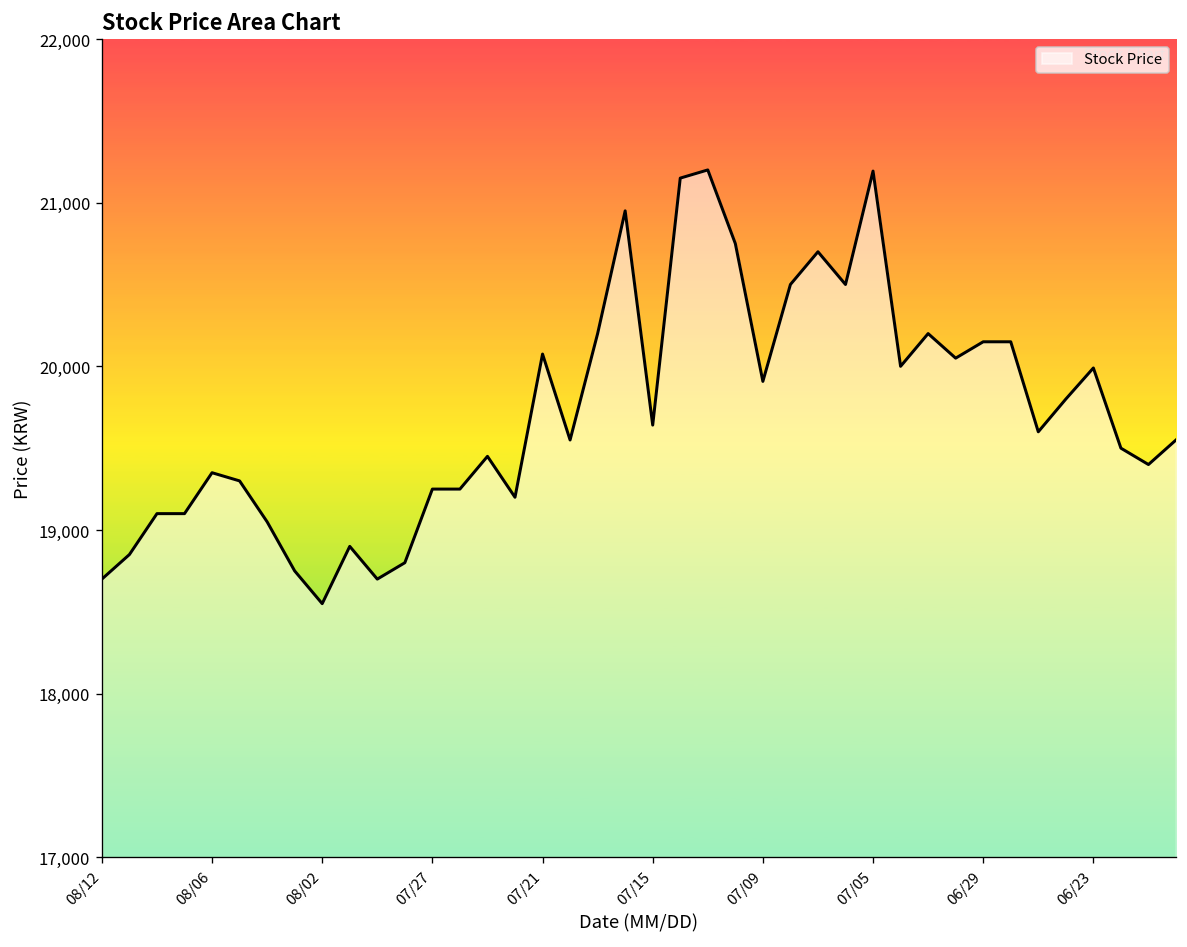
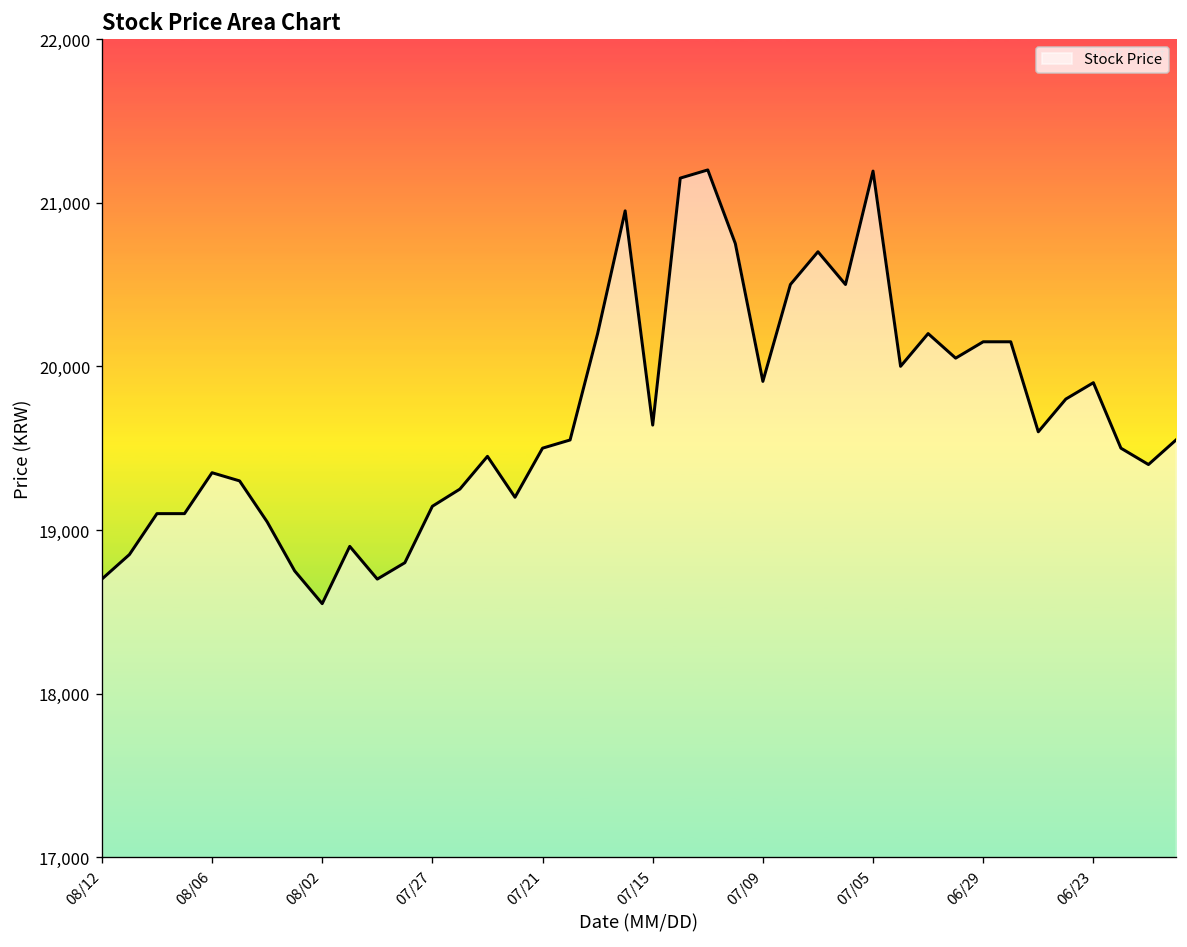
07/27: 19,250 -> 19,150
07/21: 20,080 -> 19,500
06/23: 19,990 -> 19,900
